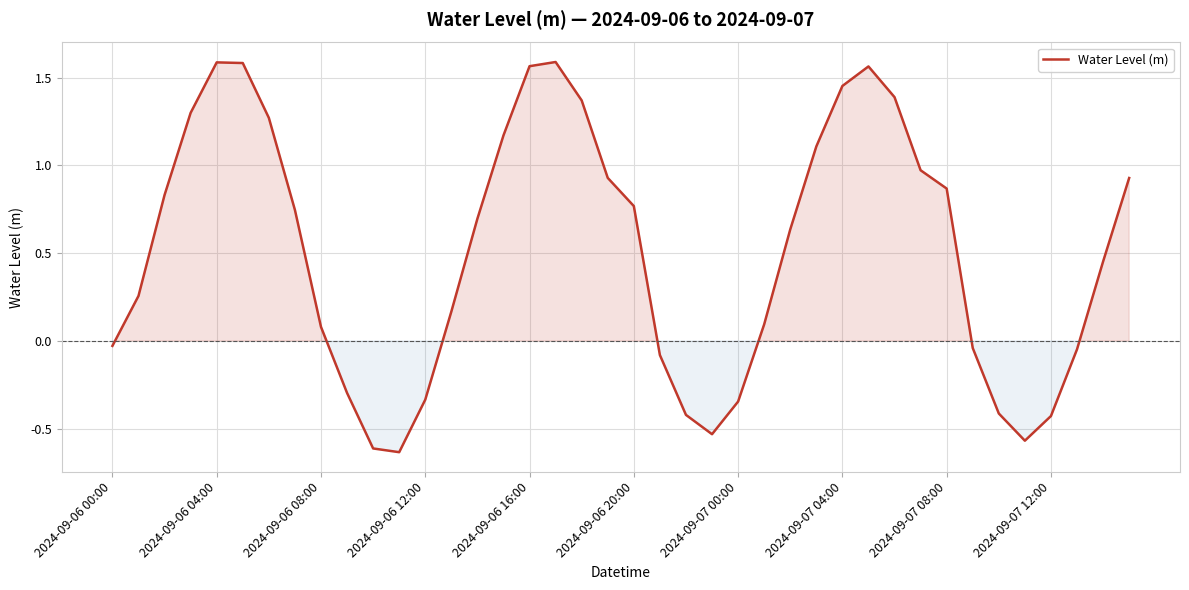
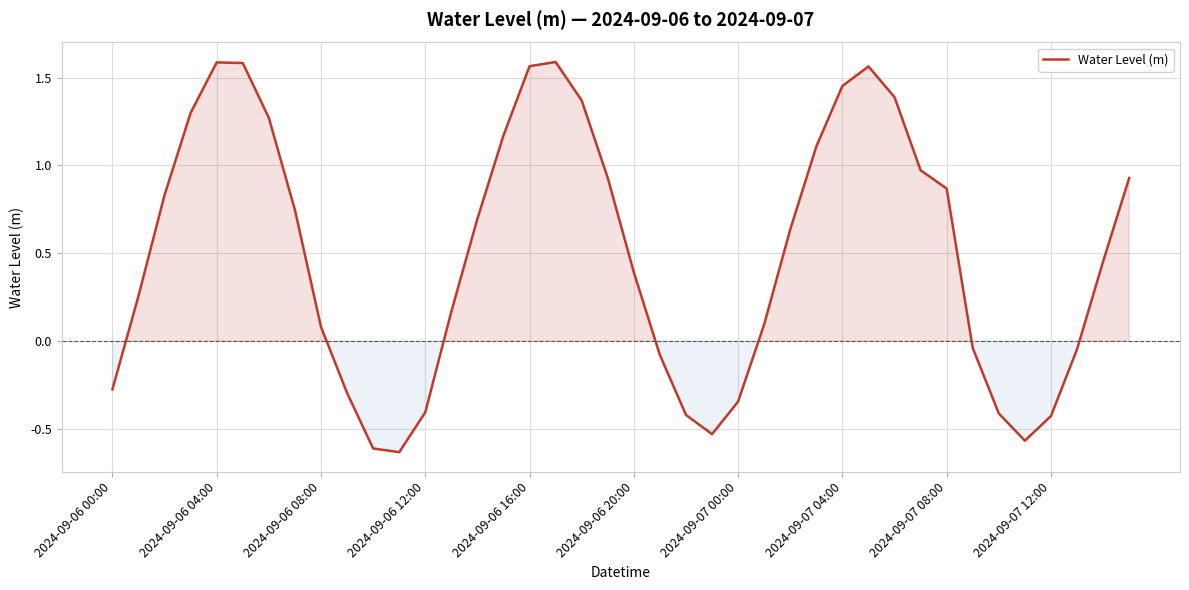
2024-09-06 00:00: -0.03 -> -0.28
2024-09-06 12:00: -0.33 -> -0.41
2024-09-06 20:00: 0.77 -> 0.39
